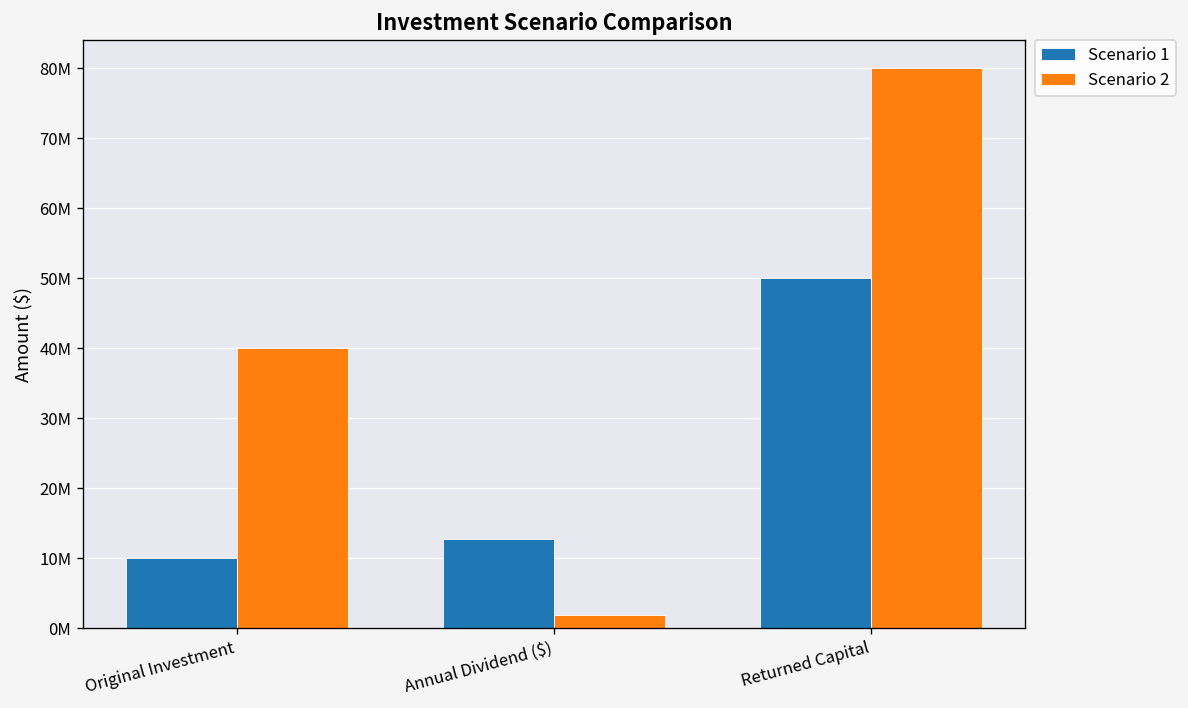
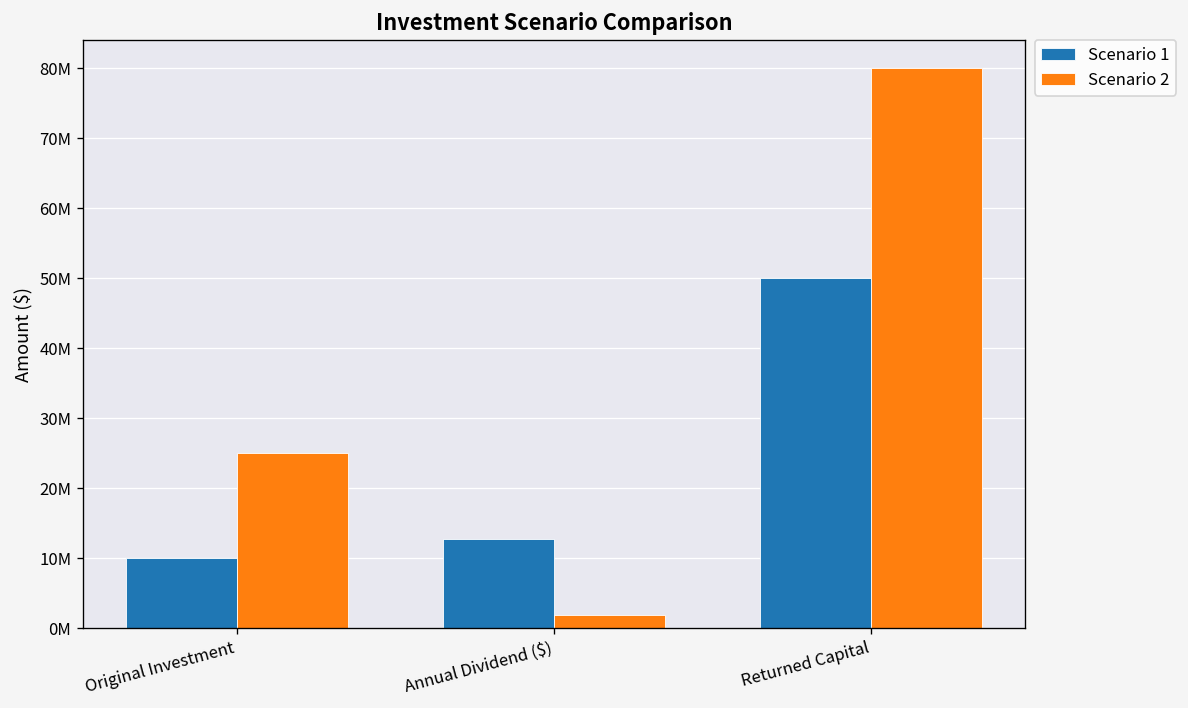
Scenario 2, Original Investment: 40000000 -> 25000000
